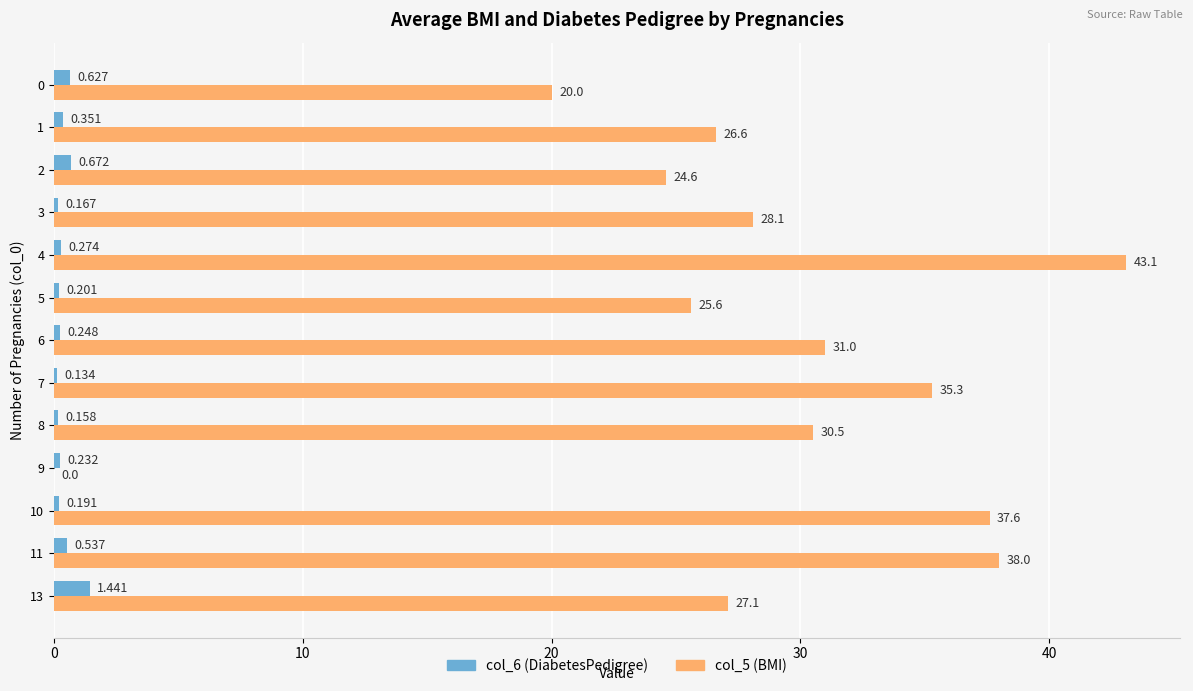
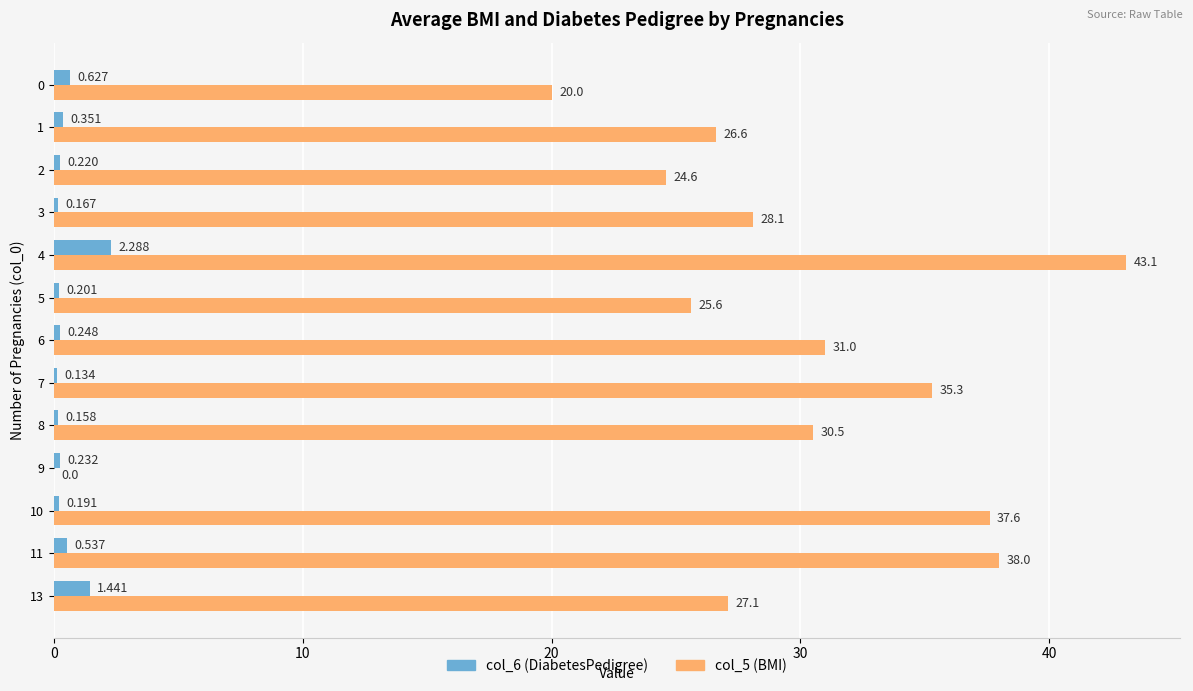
col_6 (DiabetesPedigree), 2: 0.672 -> 0.220
col_6 (DiabetesPedigree), 4: 0.274 -> 2.288
